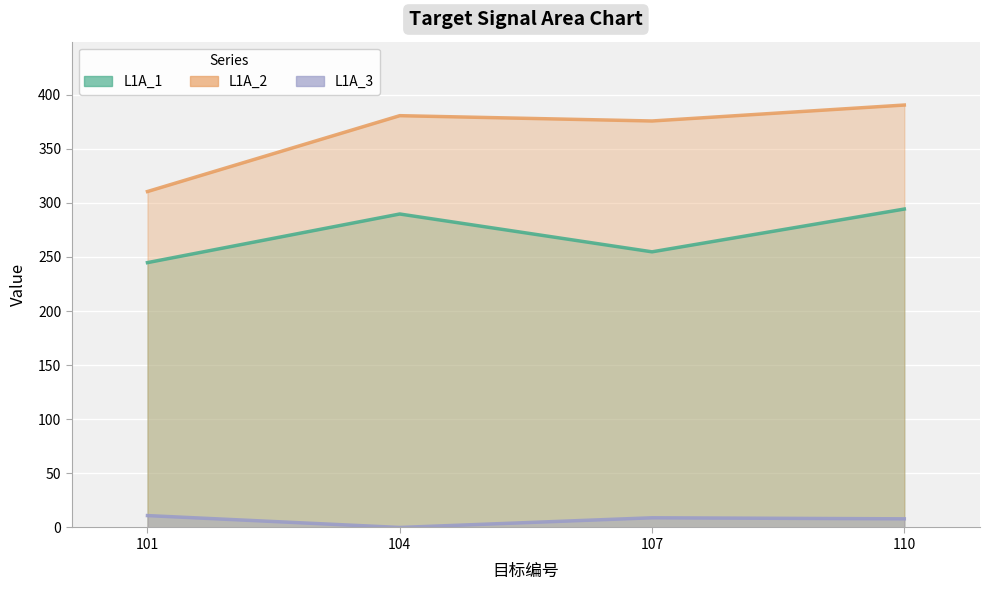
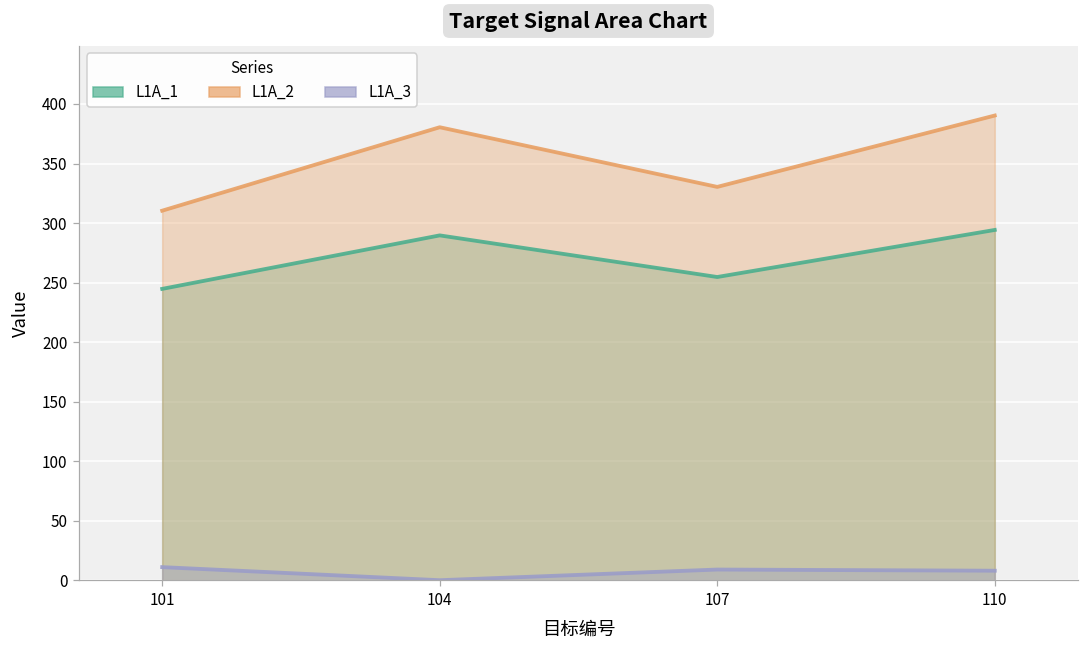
L1A_2, 107: 376 -> 330
